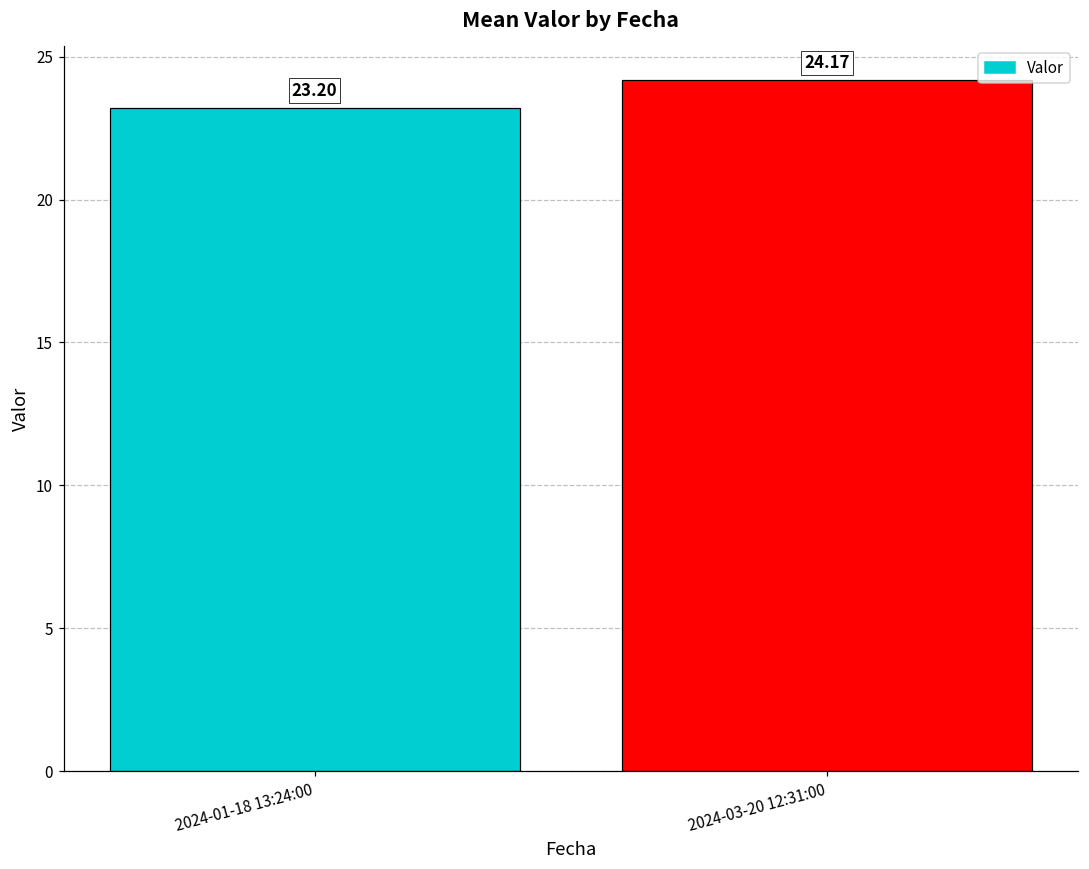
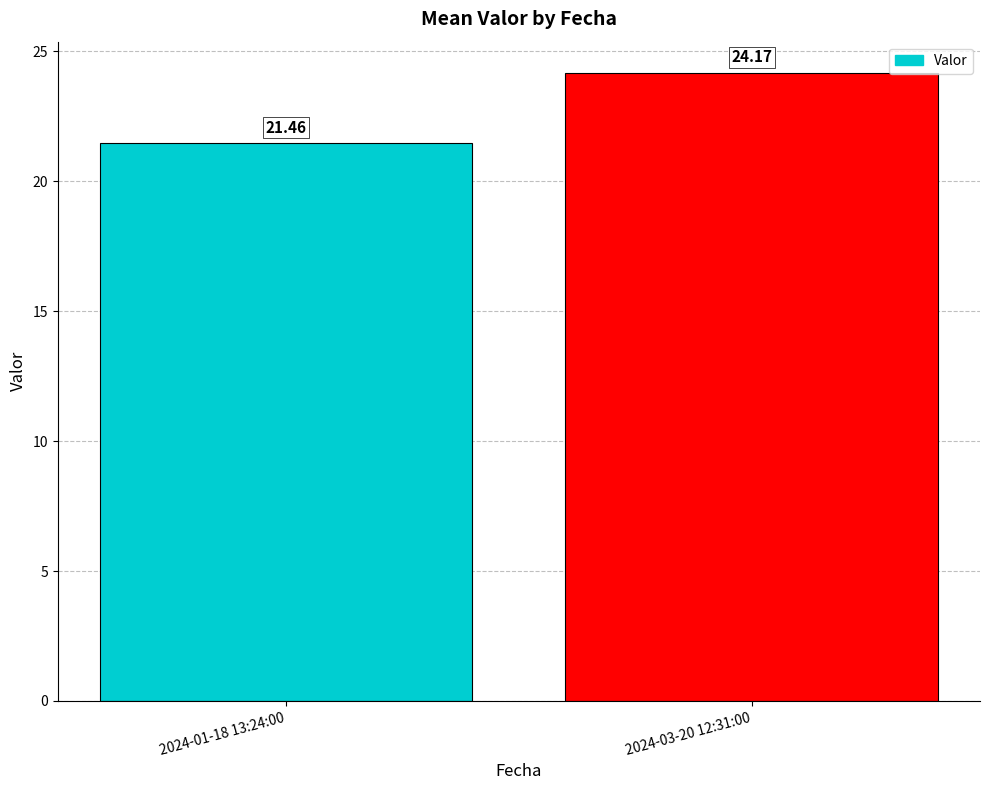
2024-01-18 13:24:00: 23.20 -> 21.46
